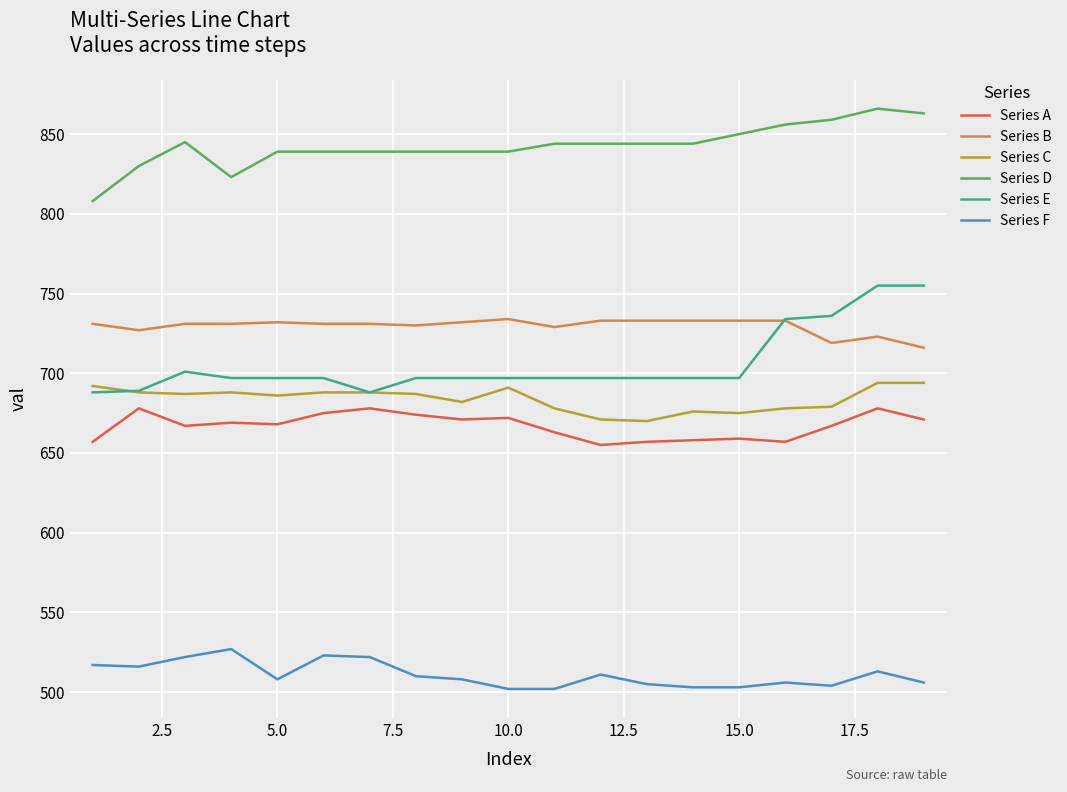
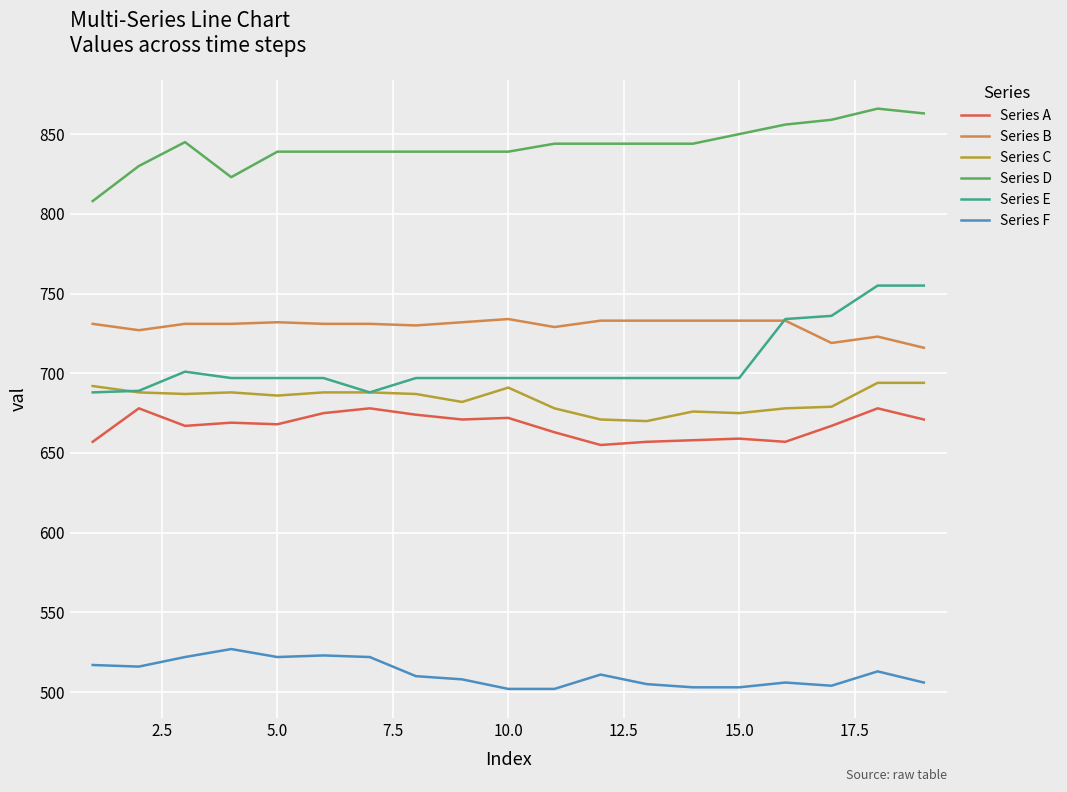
Series F, 5.0: 508 -> 522
